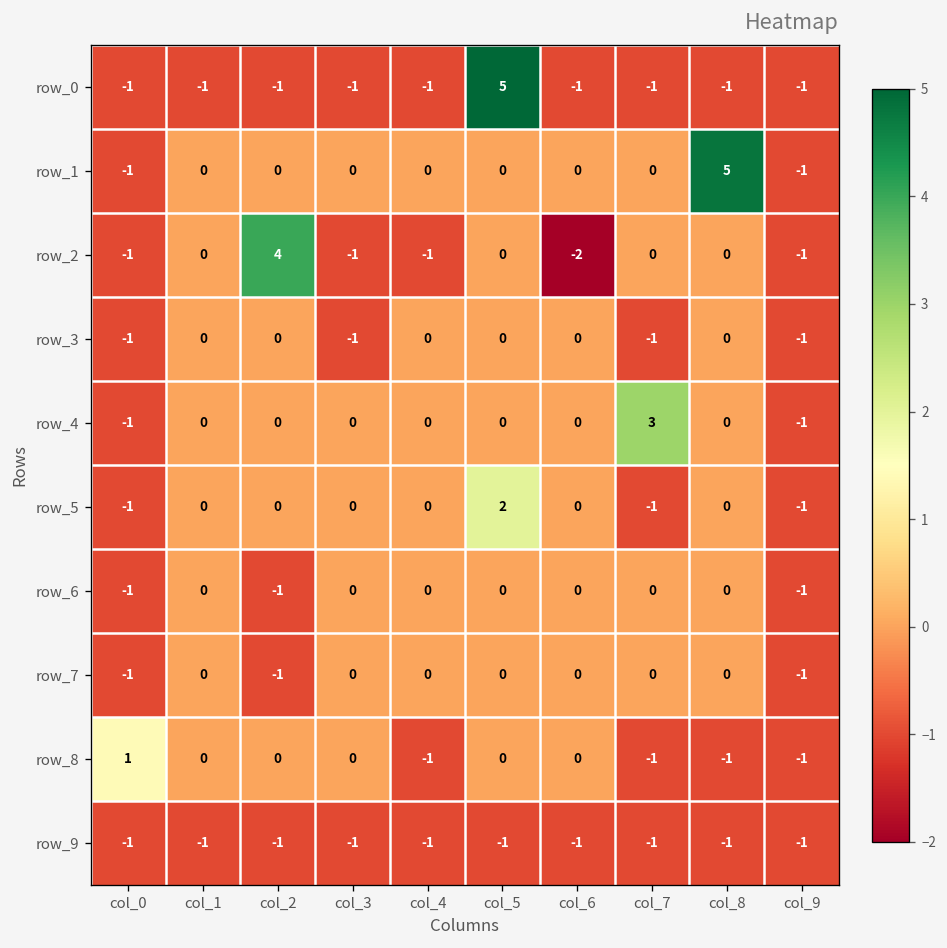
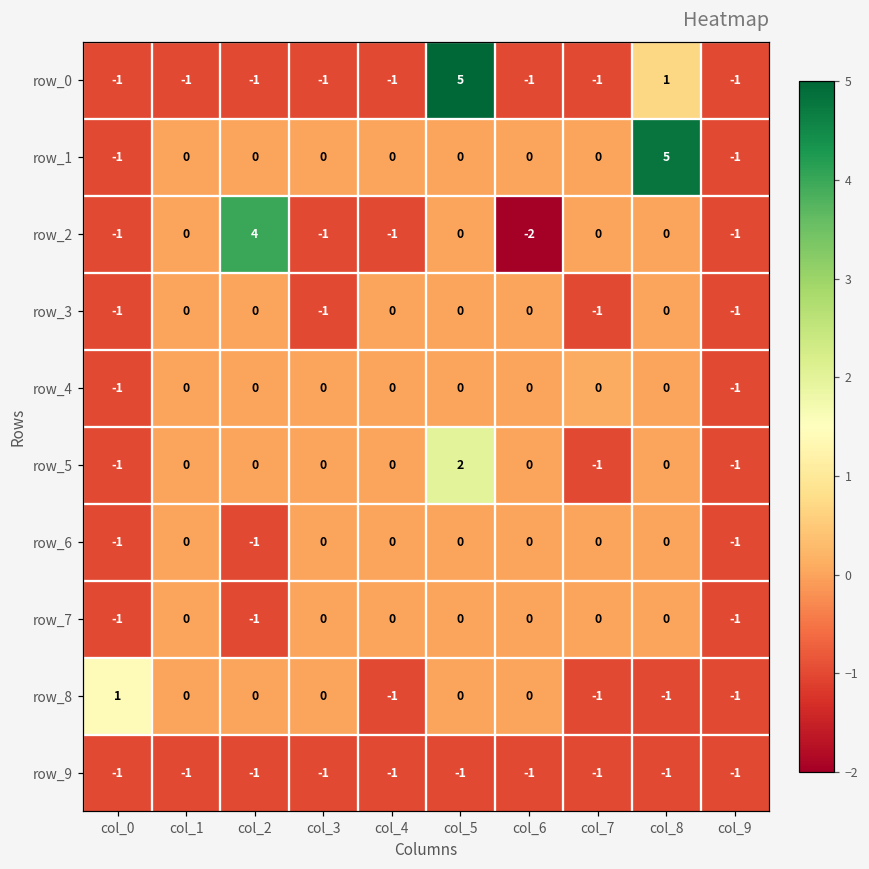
row_0, col_8: -1 -> 1
row_4, col_7: 3 -> 0
